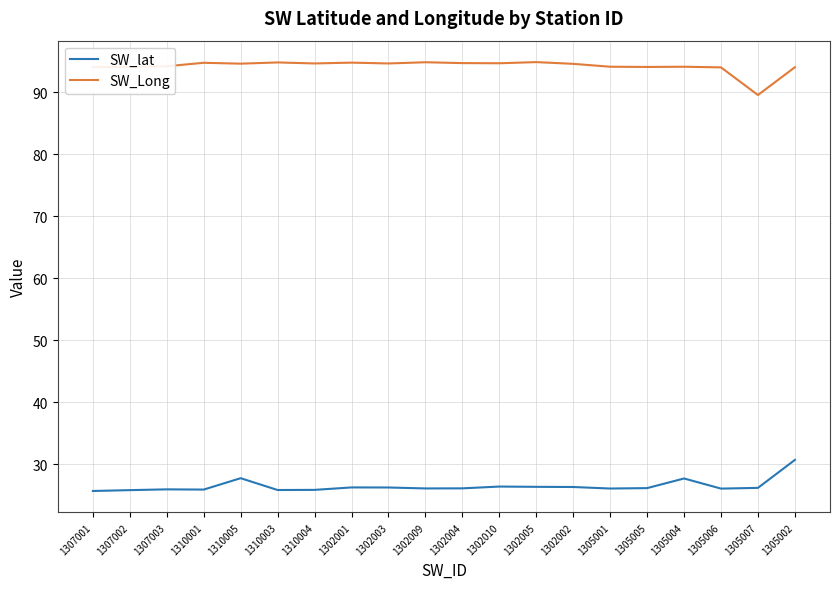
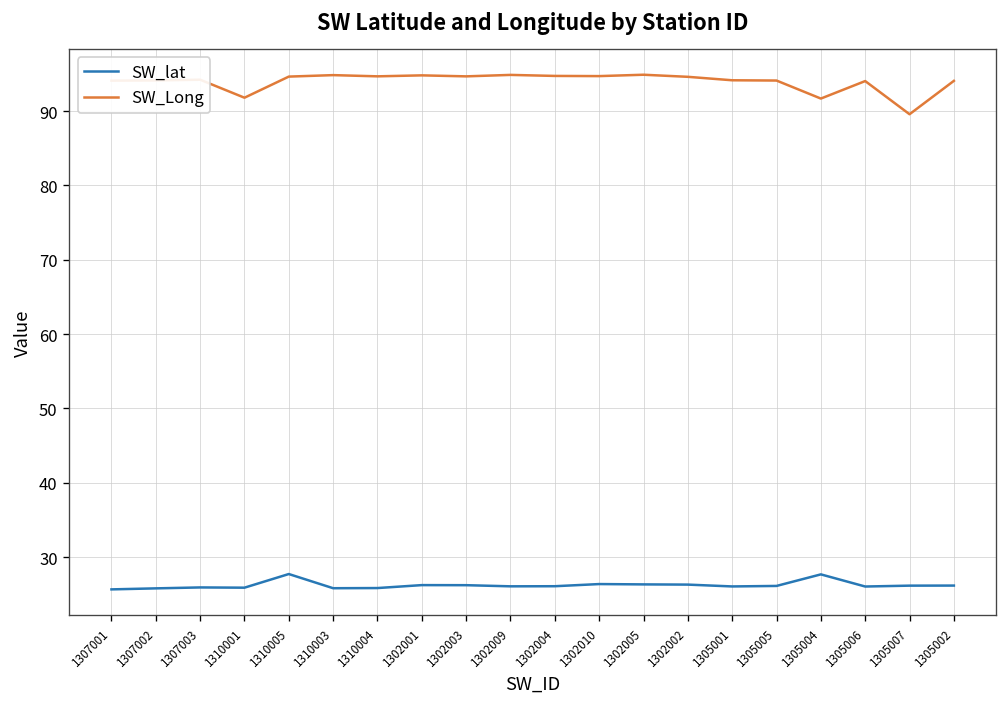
SW_Long, 1310001: 95 -> 92
SW_Long, 1305004: 94 -> 92
SW_lat, 1305002: 31 -> 26
